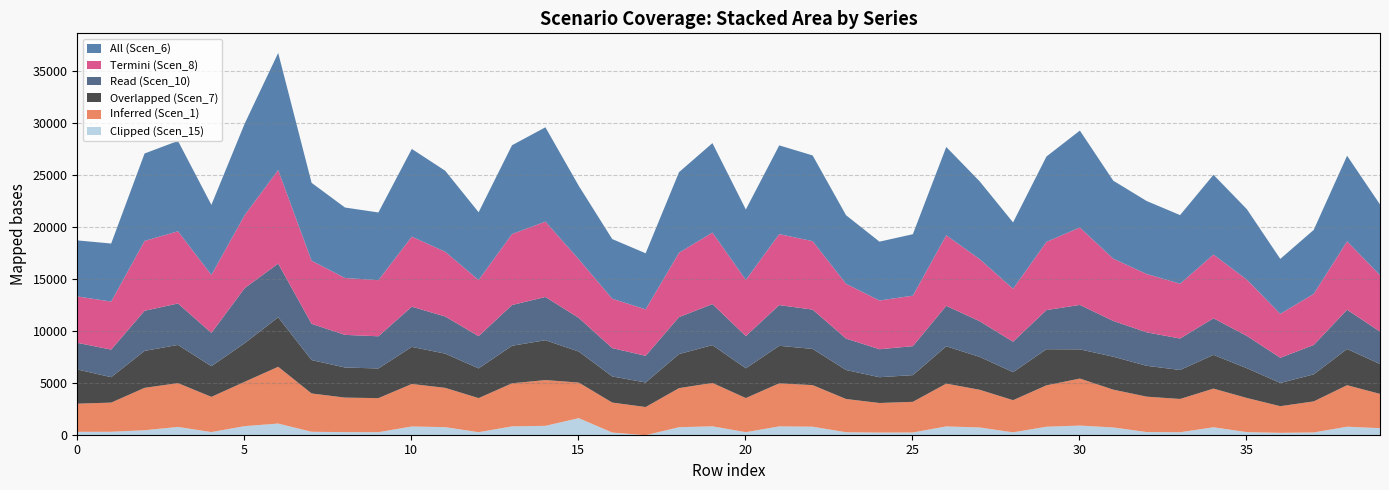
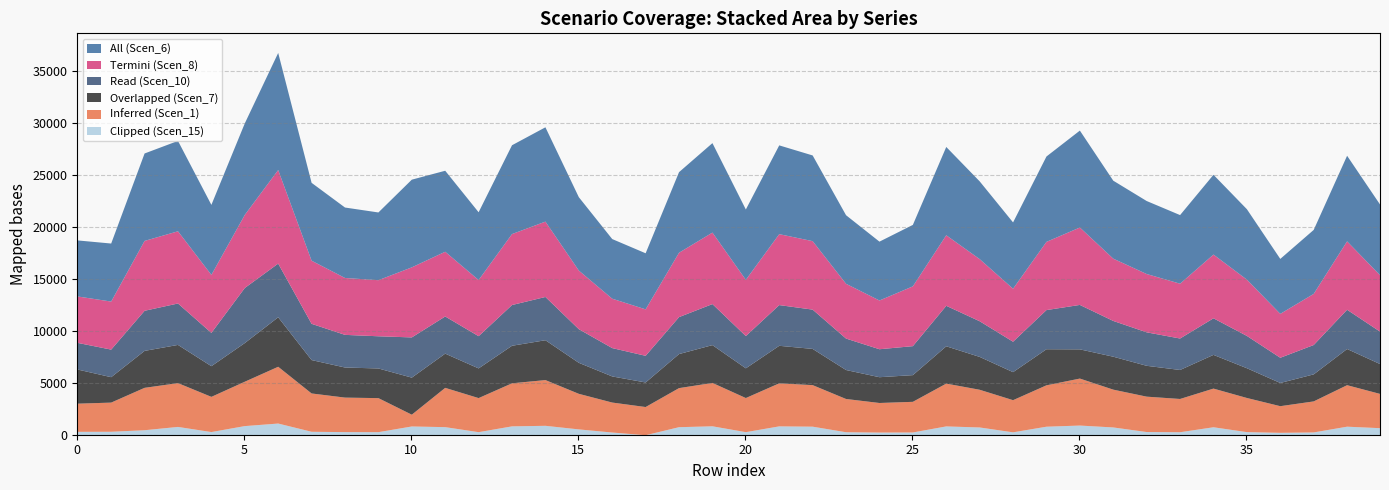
Inferred (Scen_1), 10: 4100 -> 1100
Clipped (Scen_15), 15: 1600 -> 600
Termini (Scen_8), 25: 4900 -> 5800
